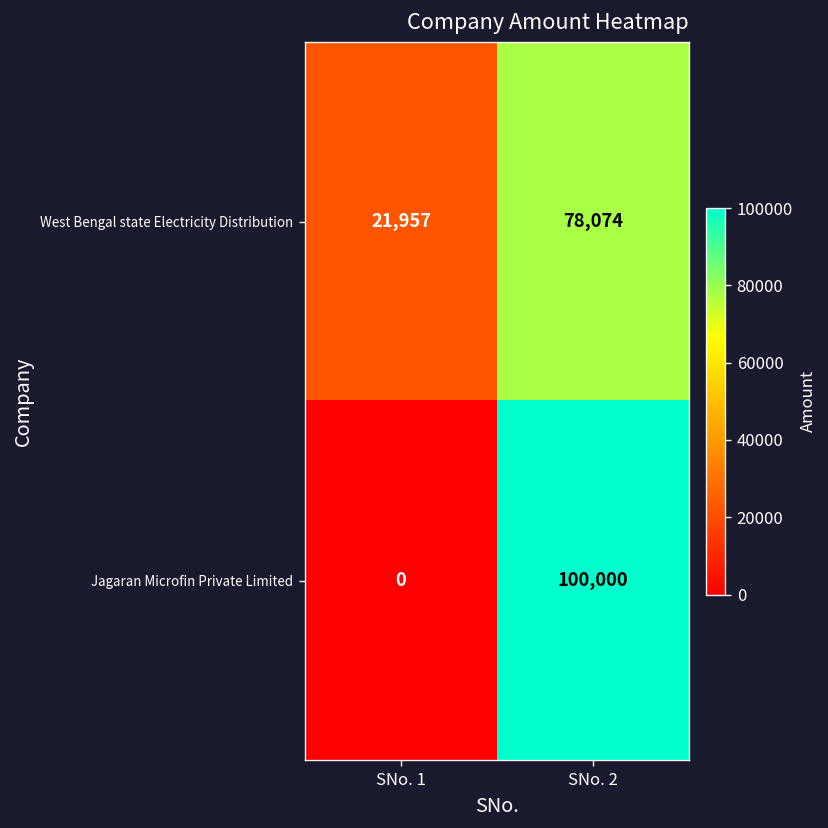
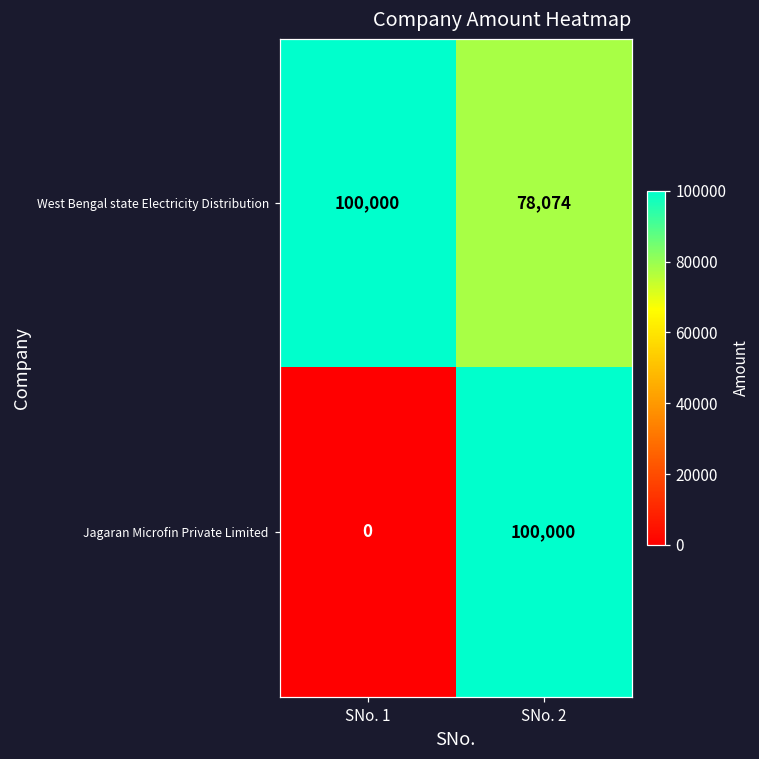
West Bengal state Electricity Distribution, SNo. 1: 21,957 -> 100,000
